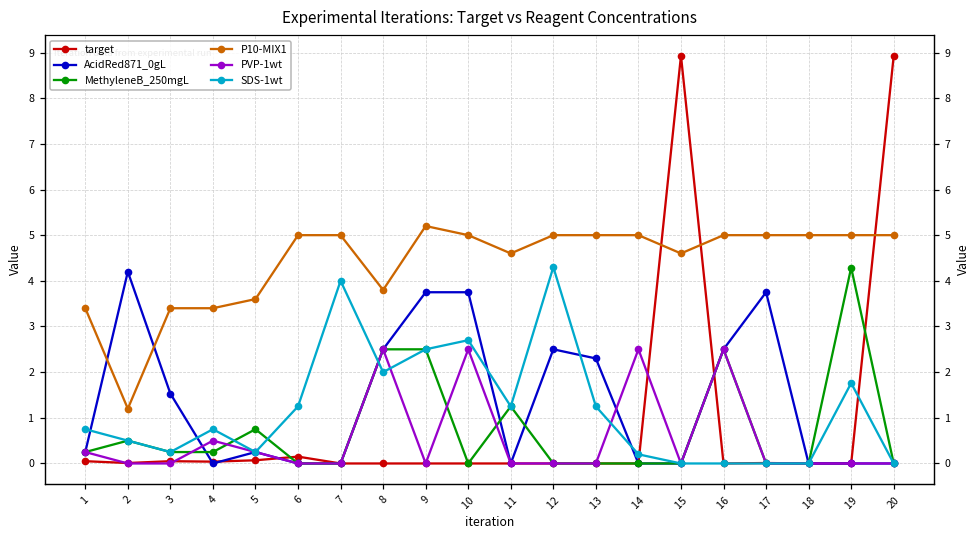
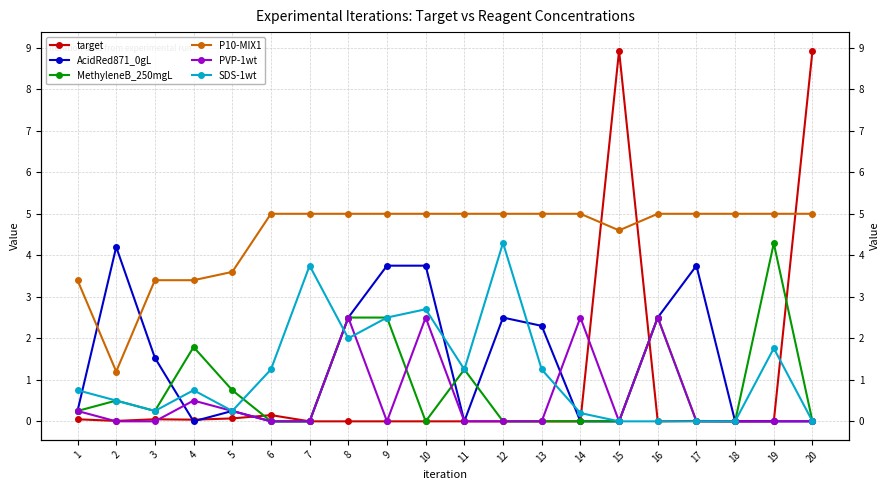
MethyleneB_250mgL, 4: 0.3 -> 1.8
SDS-1wt, 7: 4.0 -> 3.8
P10-MIX1, 8: 3.8 -> 5.0
P10-MIX1, 9: 5.2 -> 5.0
P10-MIX1, 11: 4.6 -> 5.0
